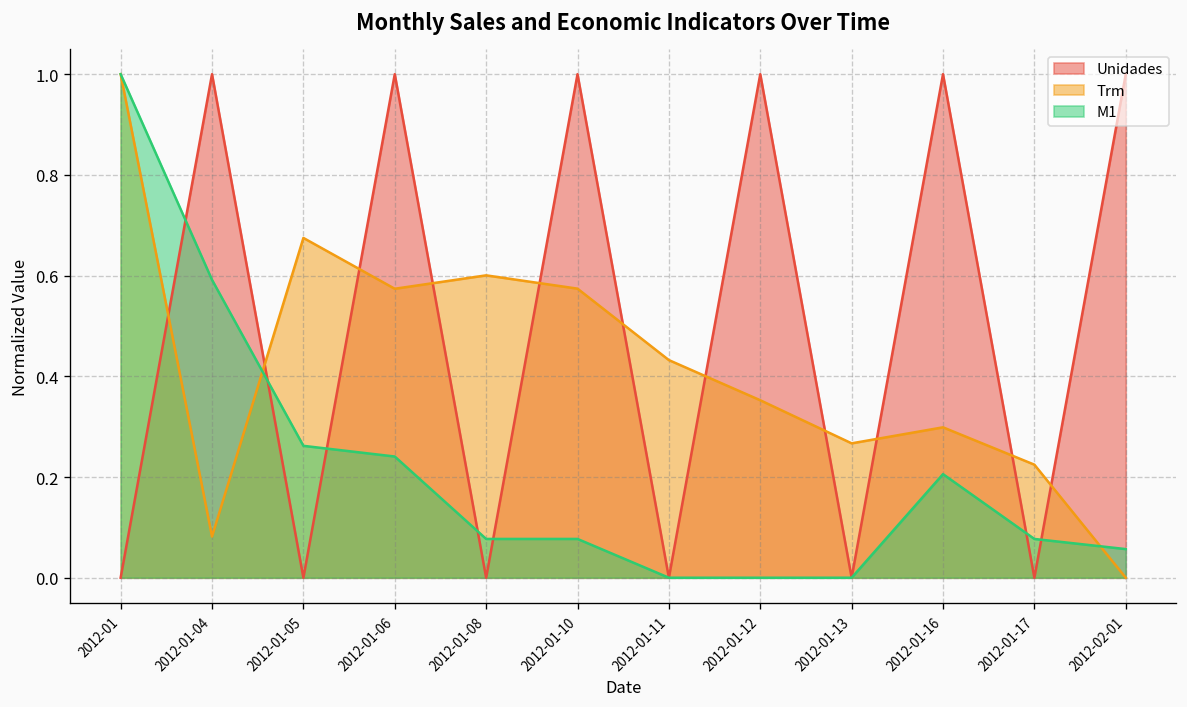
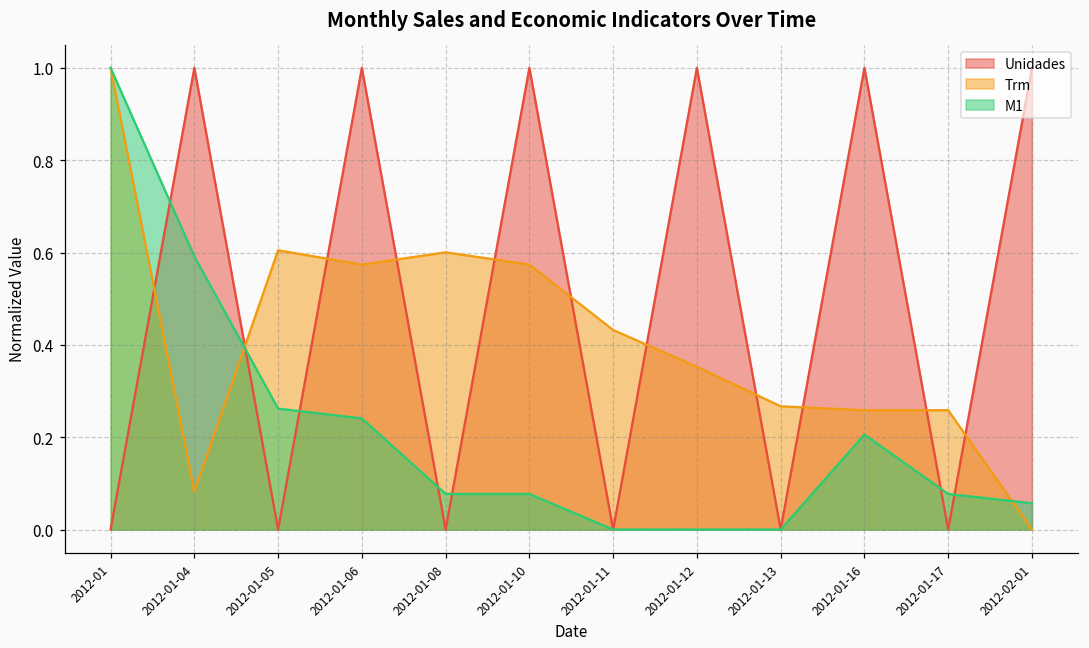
Trm, 2012-01-05: 0.67 -> 0.60
Trm, 2012-01-16: 0.30 -> 0.26
Trm, 2012-01-17: 0.22 -> 0.26
